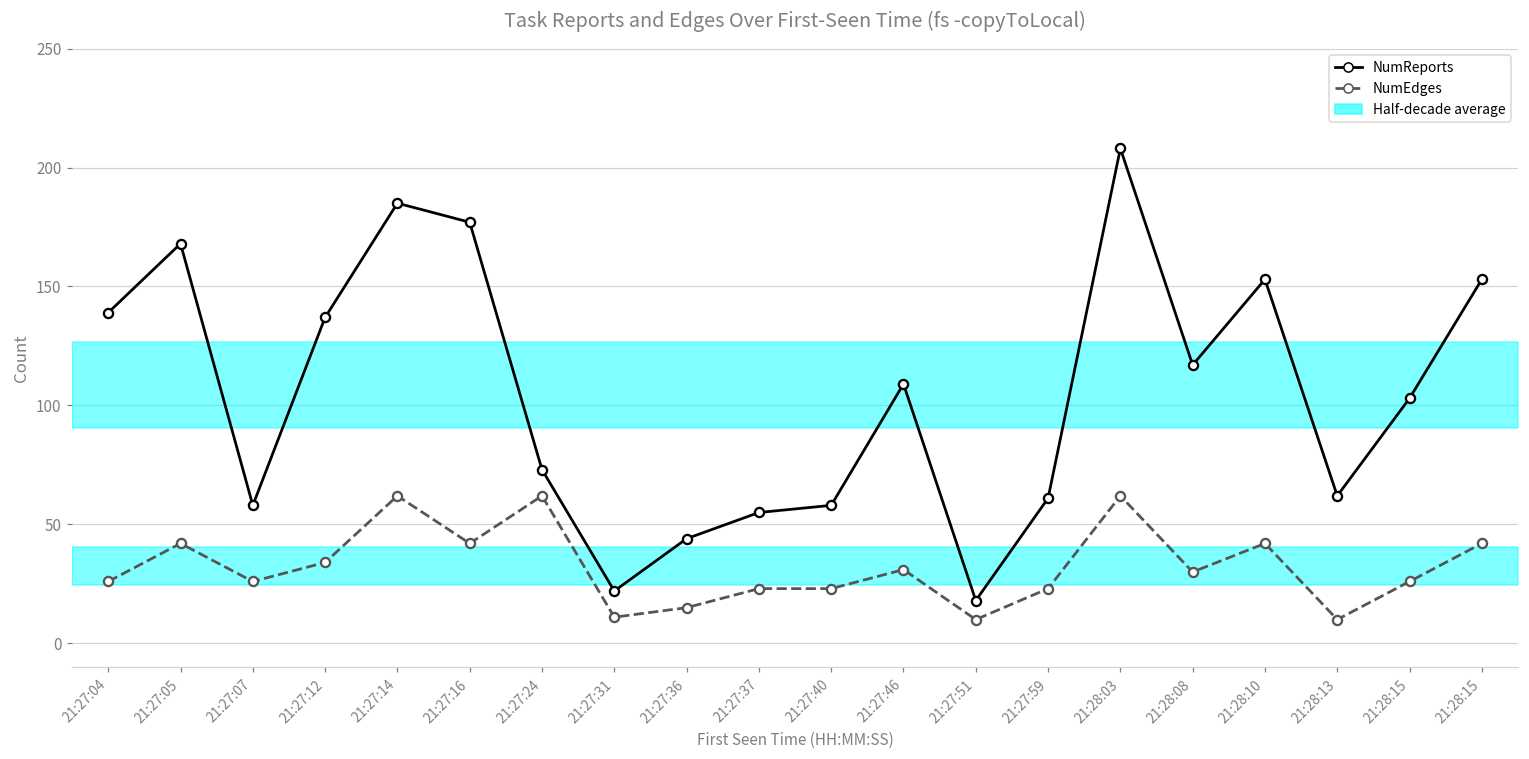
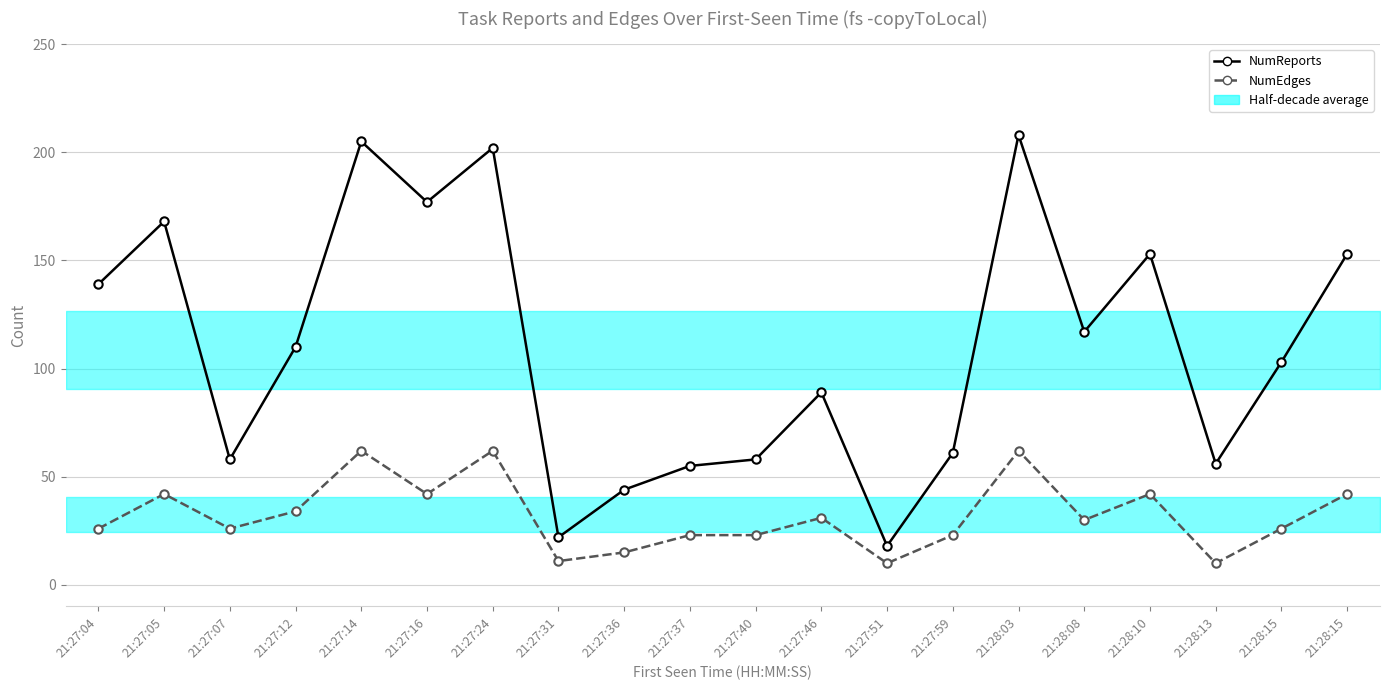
NumReports, 21:27:12: 137 -> 110
NumReports, 21:27:14: 185 -> 205
NumReports, 21:27:24: 73 -> 202
NumReports, 21:27:46: 109 -> 89
NumReports, 21:28:13: 62 -> 56
